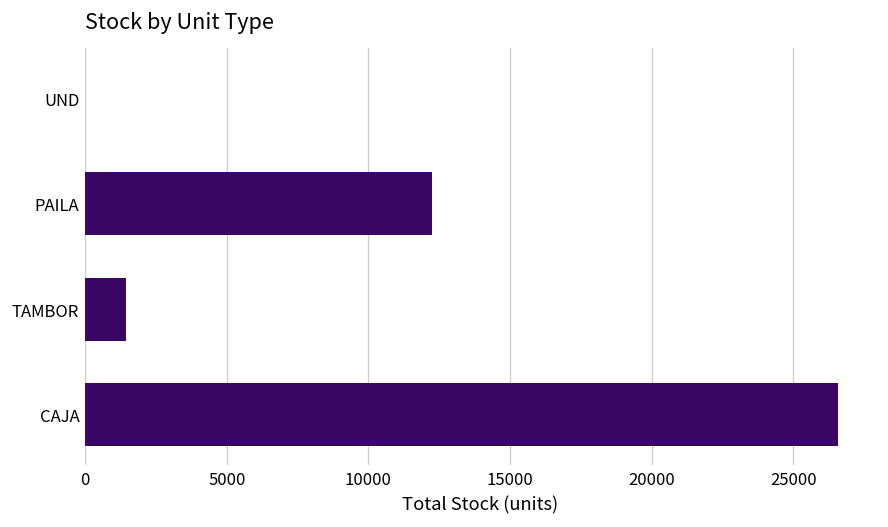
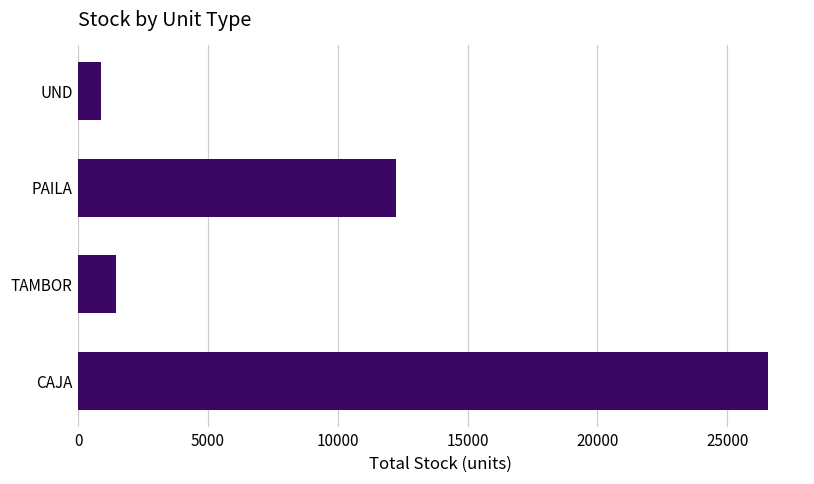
UND: 0 -> 900
